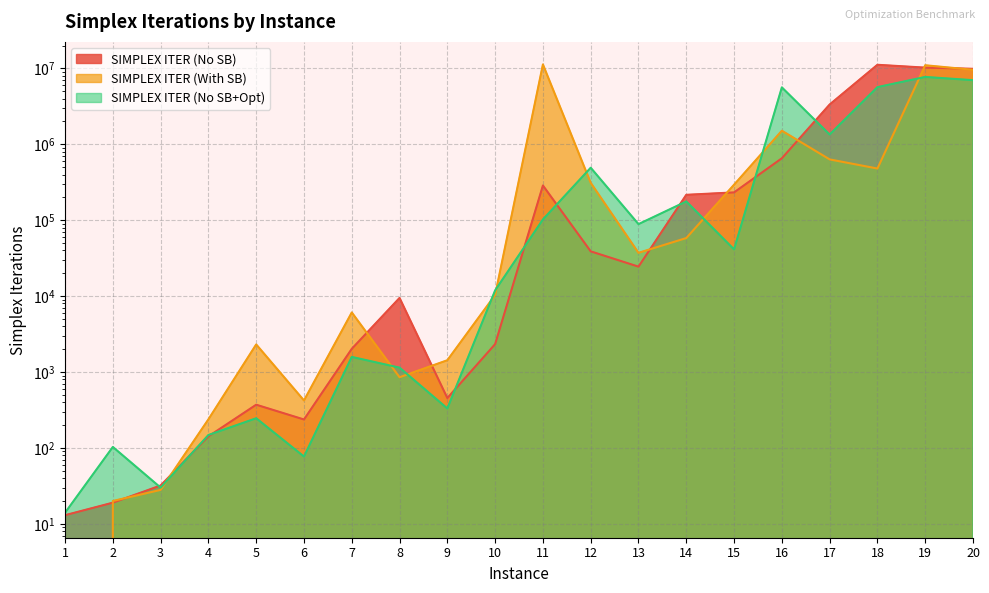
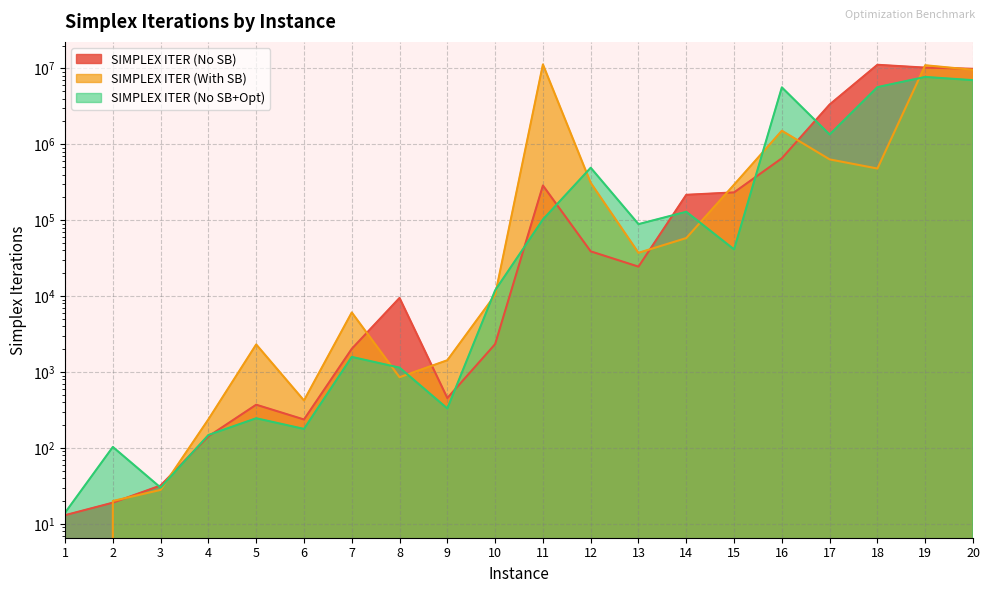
SIMPLEX ITER (No SB+Opt), 6: 80 -> 180
SIMPLEX ITER (No SB+Opt), 14: 180000 -> 130000
